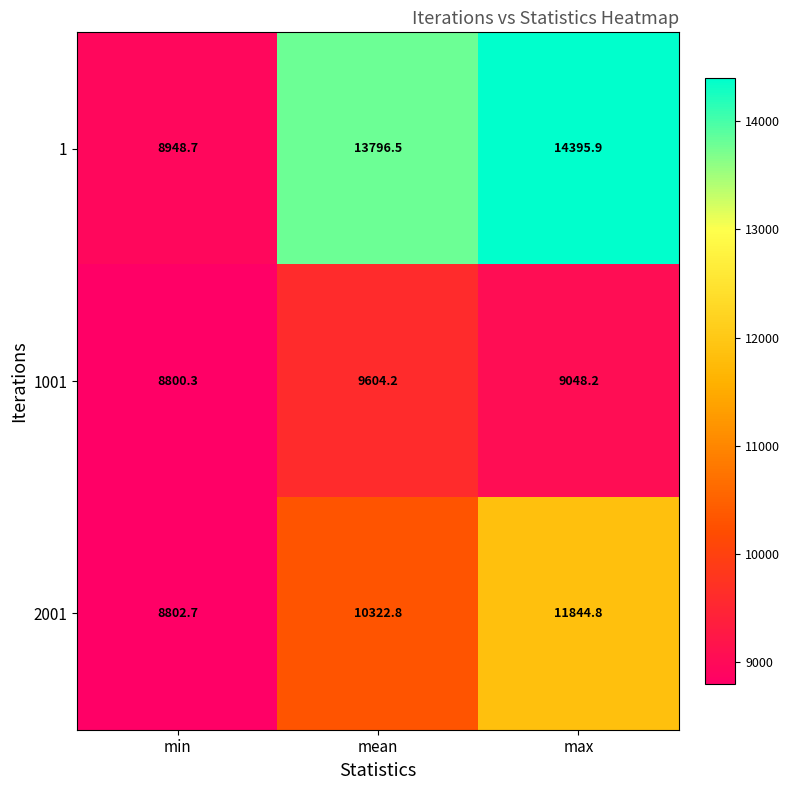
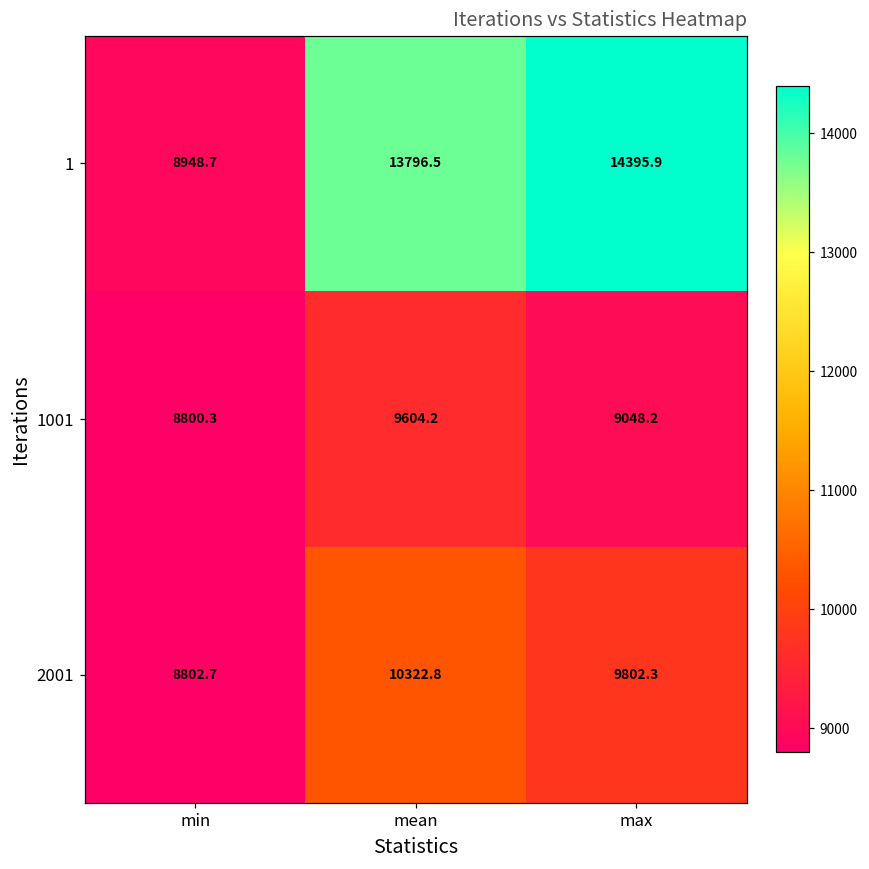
2001, max: 11844.8 -> 9802.3
